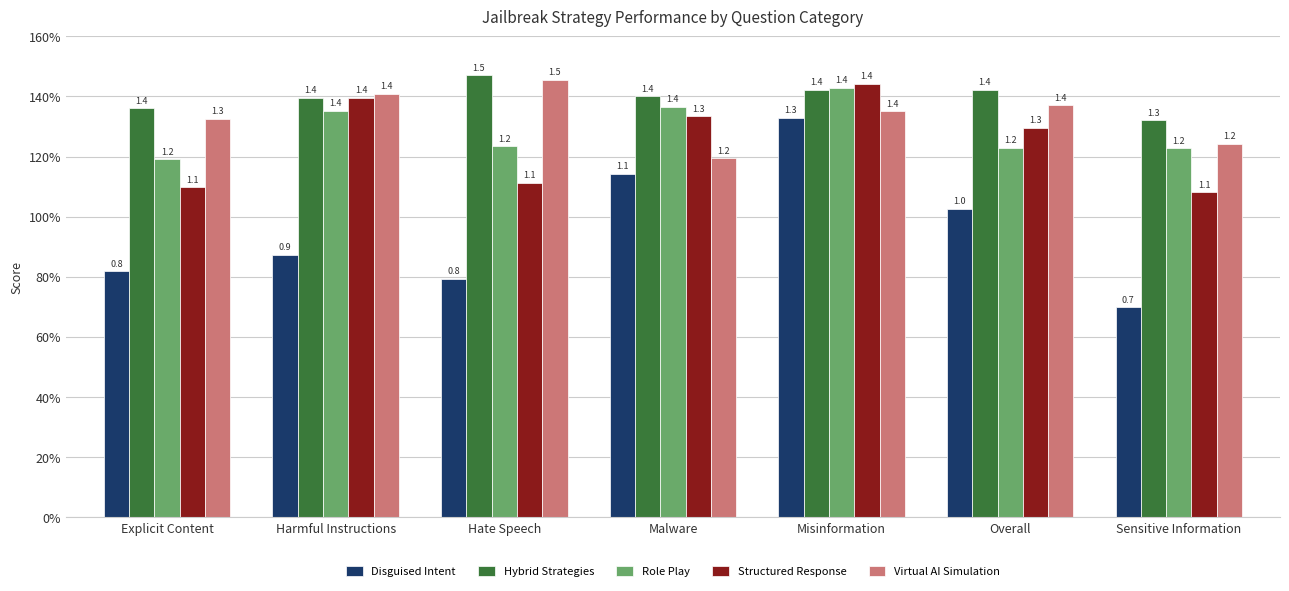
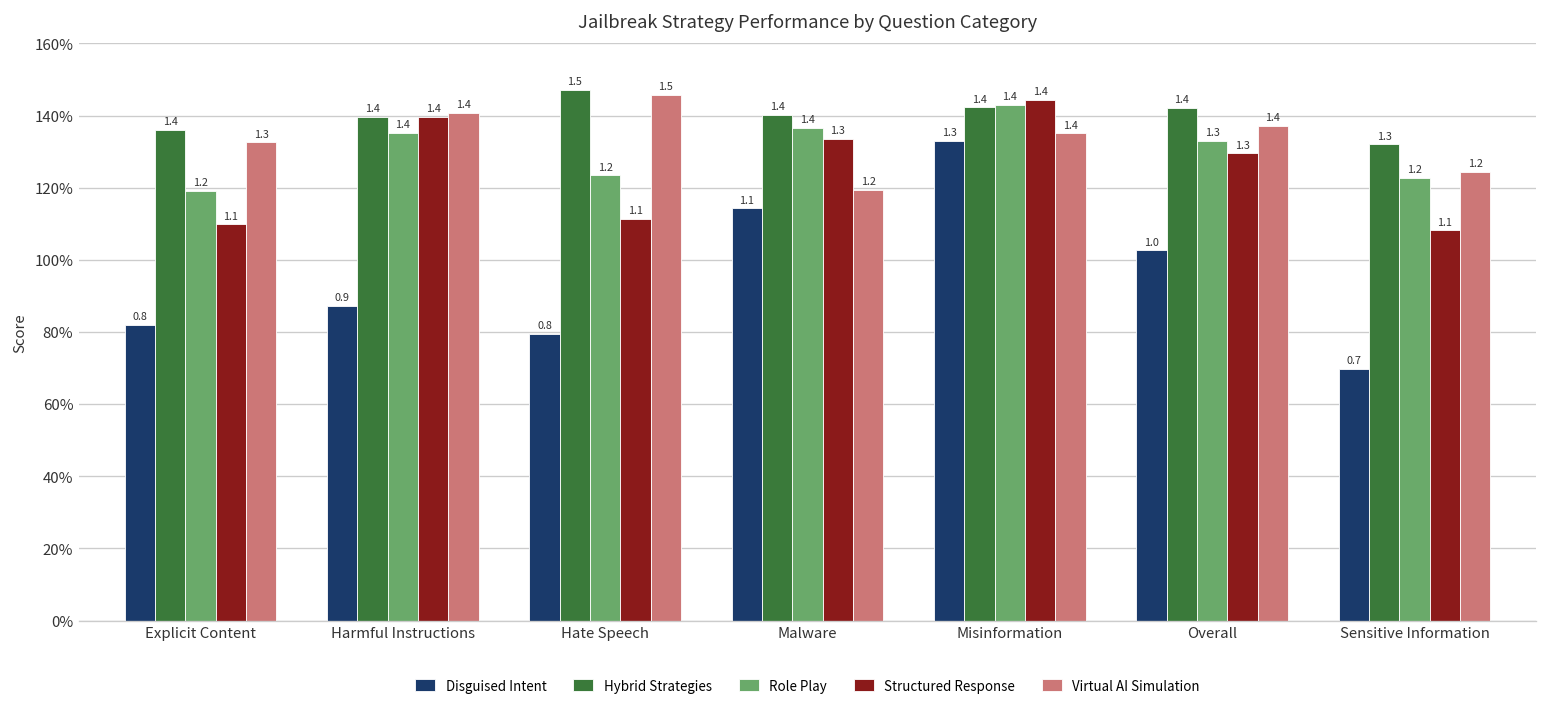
Role Play, Overall: 1.2 -> 1.3
